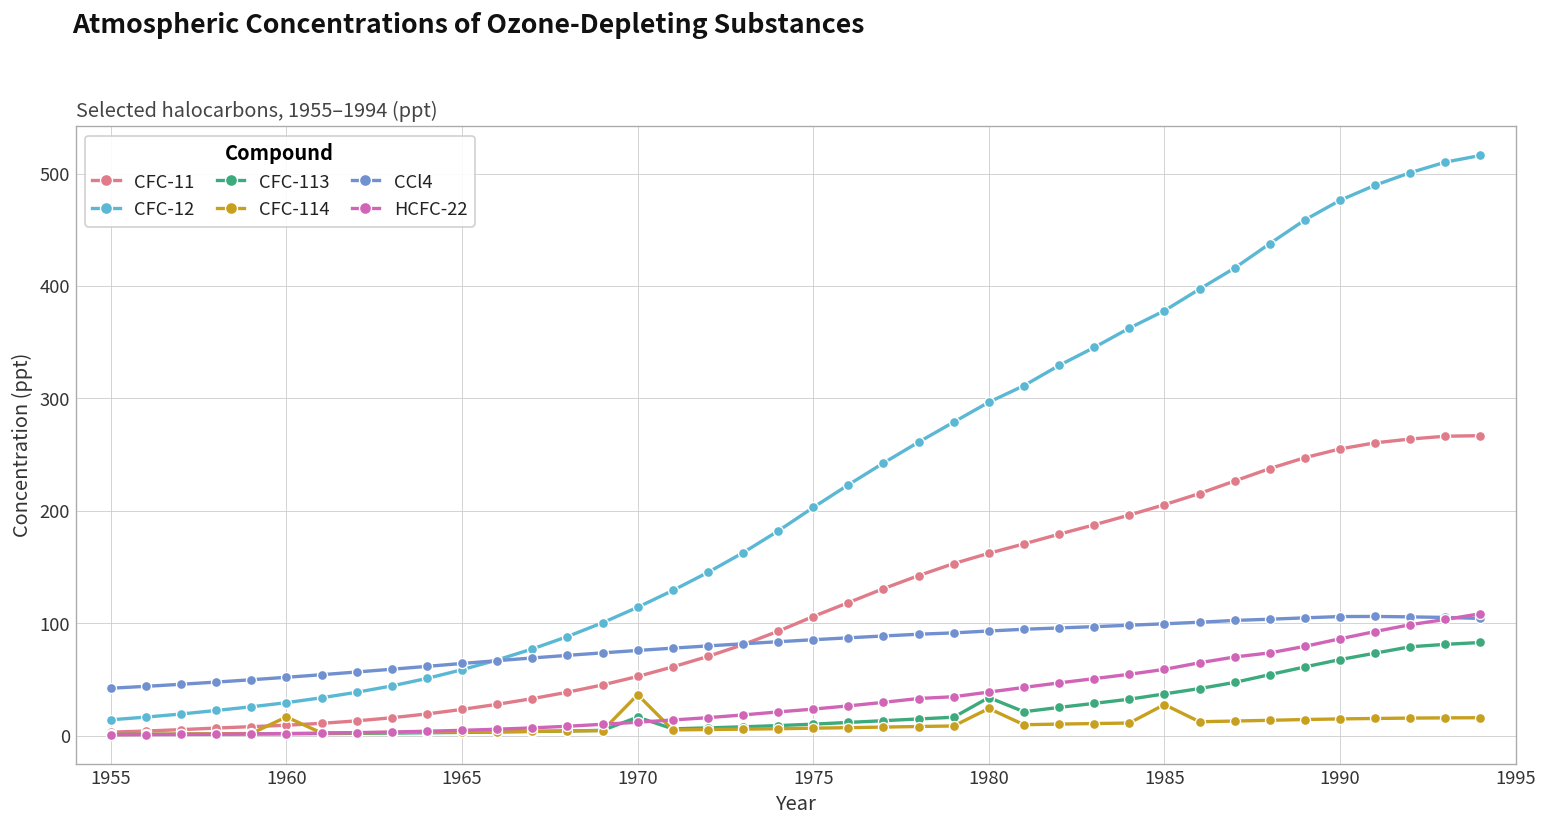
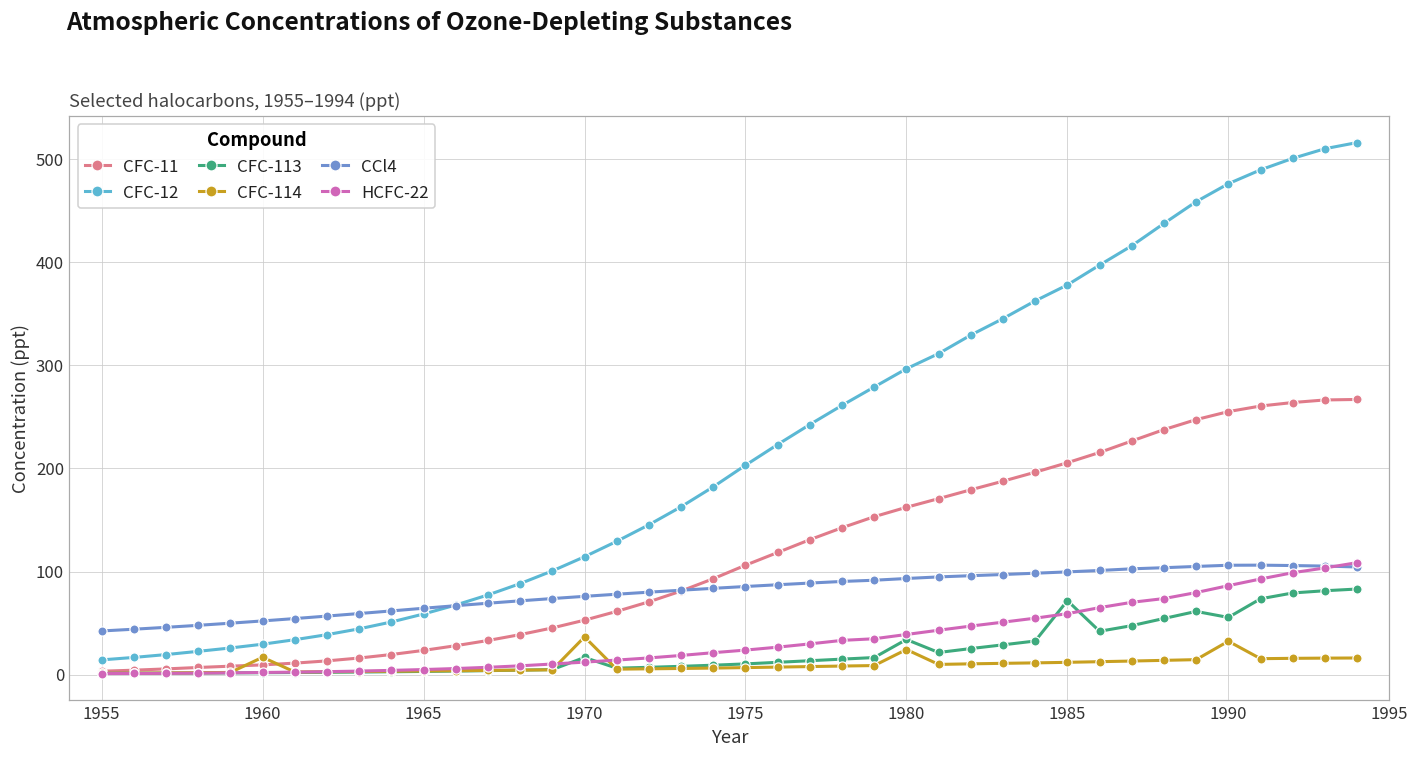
CFC-113, 1985: 40 -> 70
CFC-114, 1985: 30 -> 10
CFC-113, 1990: 70 -> 60
CFC-114, 1990: 20 -> 30
